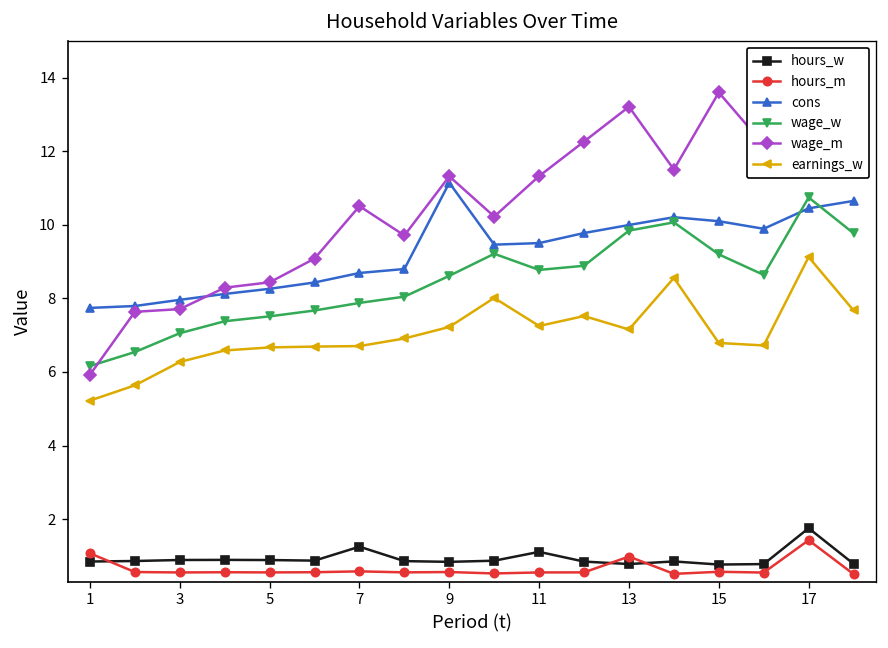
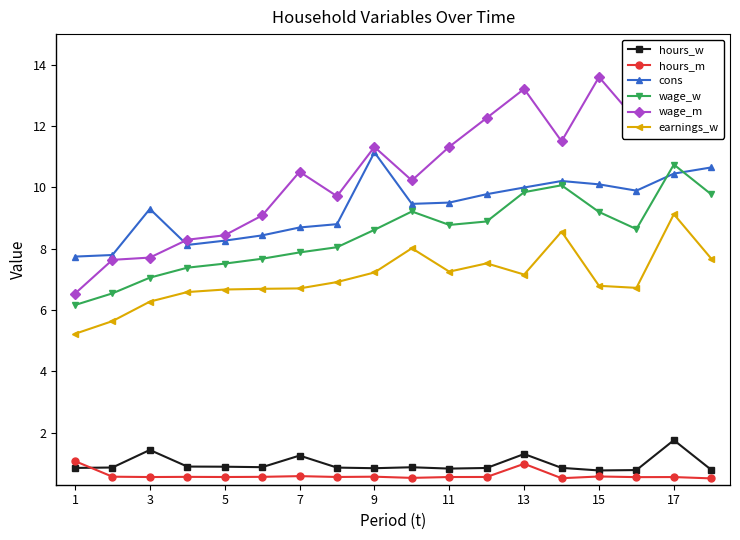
wage_m, 1: 5.9 -> 6.5
hours_w, 3: 0.9 -> 1.4
cons, 3: 8.0 -> 9.3
hours_w, 11: 1.1 -> 0.8
hours_w, 13: 0.8 -> 1.3
hours_m, 17: 1.4 -> 0.6
